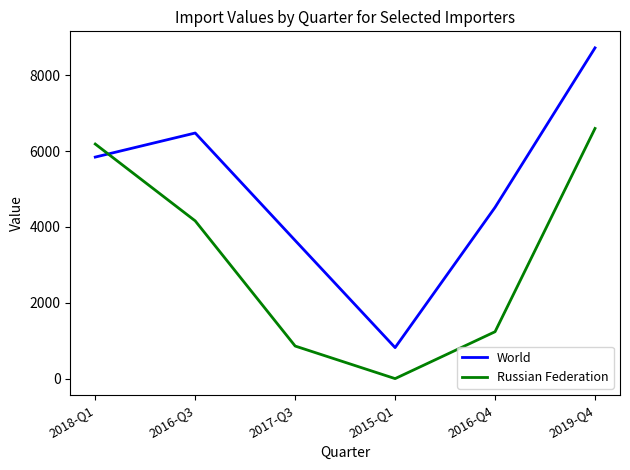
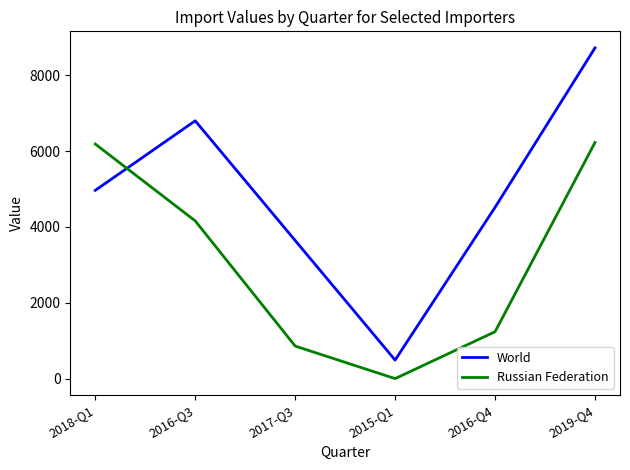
World, 2018-Q1: 5800 -> 5000
World, 2016-Q3: 6500 -> 6800
World, 2015-Q1: 800 -> 500
Russian Federation, 2019-Q4: 6600 -> 6200
